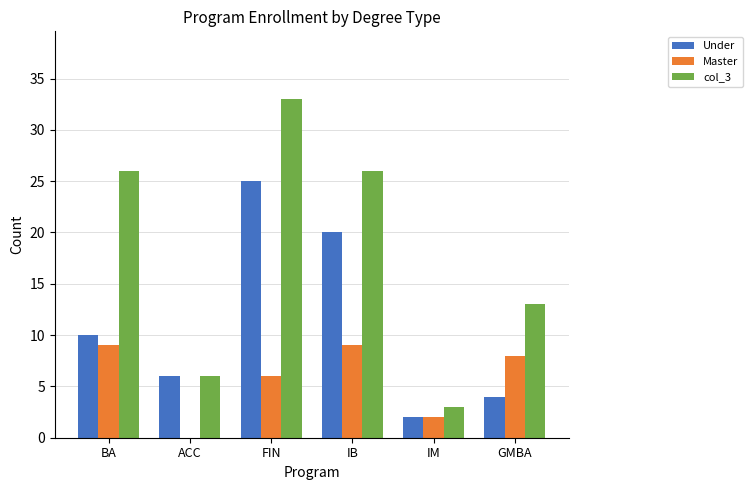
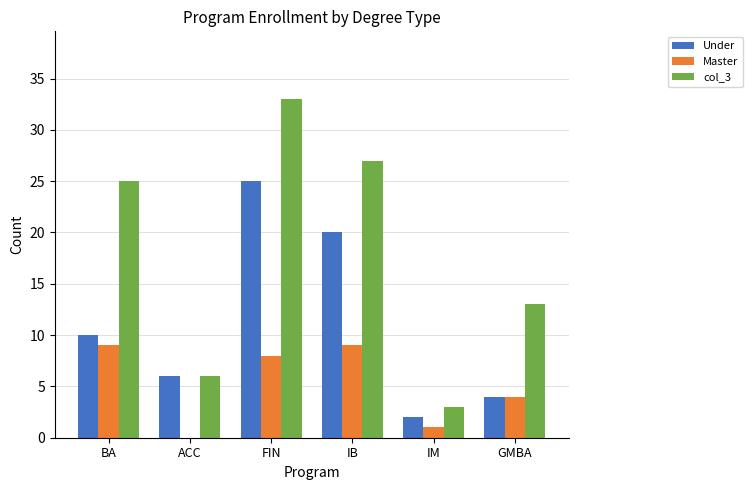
col_3, BA: 26 -> 25
Master, FIN: 6 -> 8
col_3, IB: 26 -> 27
Master, IM: 2 -> 1
Master, GMBA: 8 -> 4
